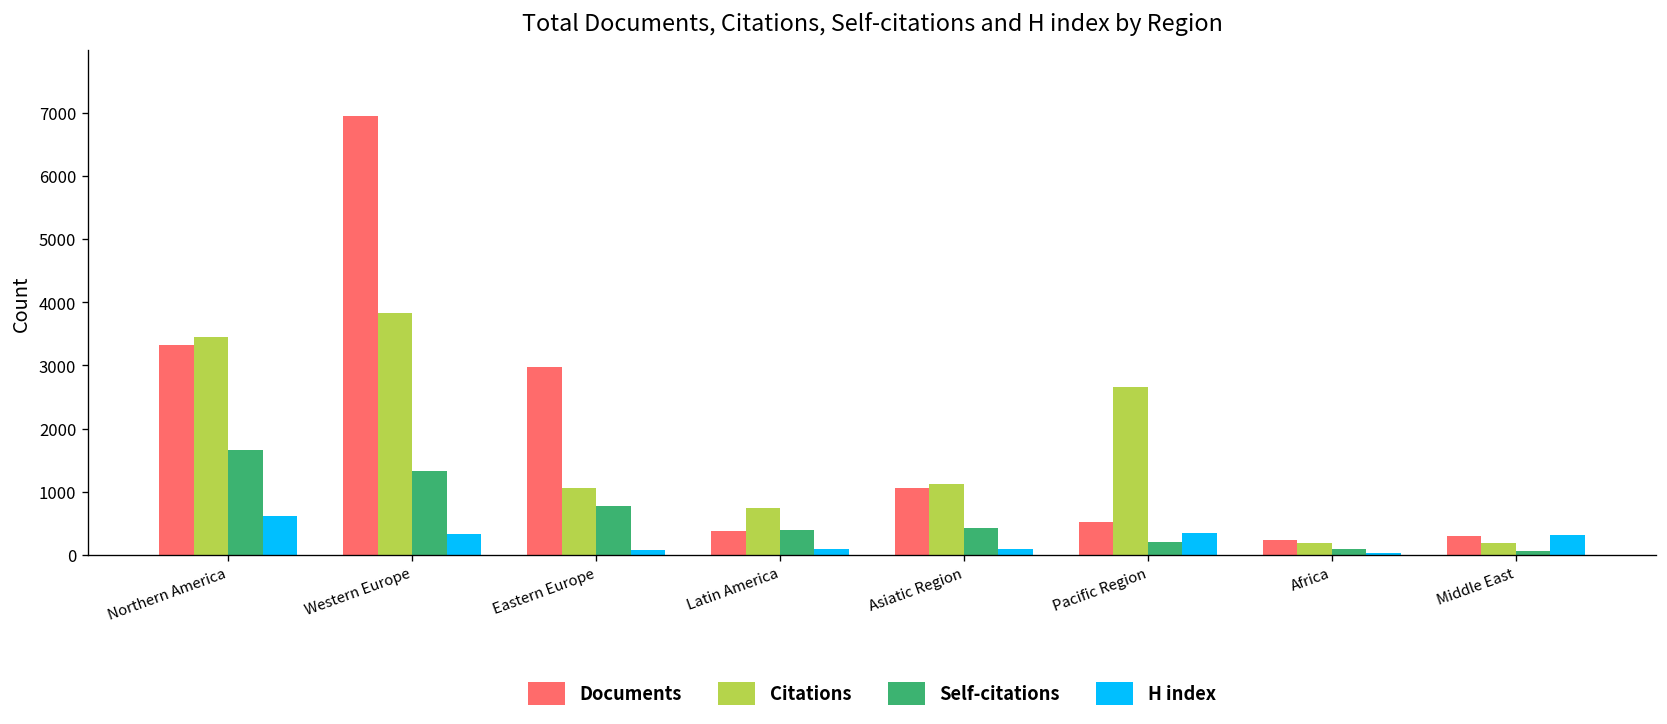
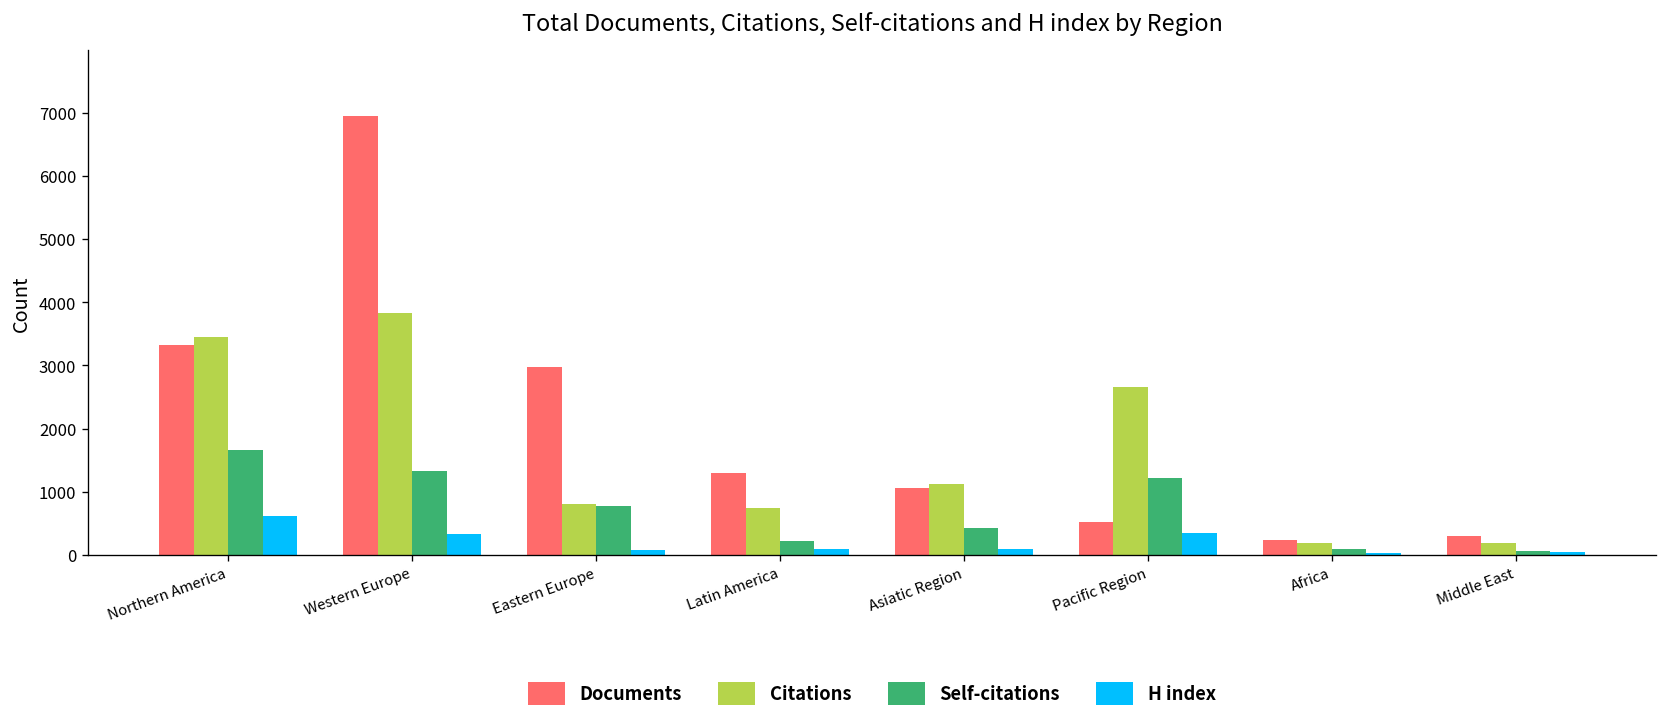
Citations, Eastern Europe: 1100 -> 800
Documents, Latin America: 400 -> 1300
Self-citations, Latin America: 400 -> 200
Self-citations, Pacific Region: 200 -> 1200
H index, Middle East: 300 -> 0
